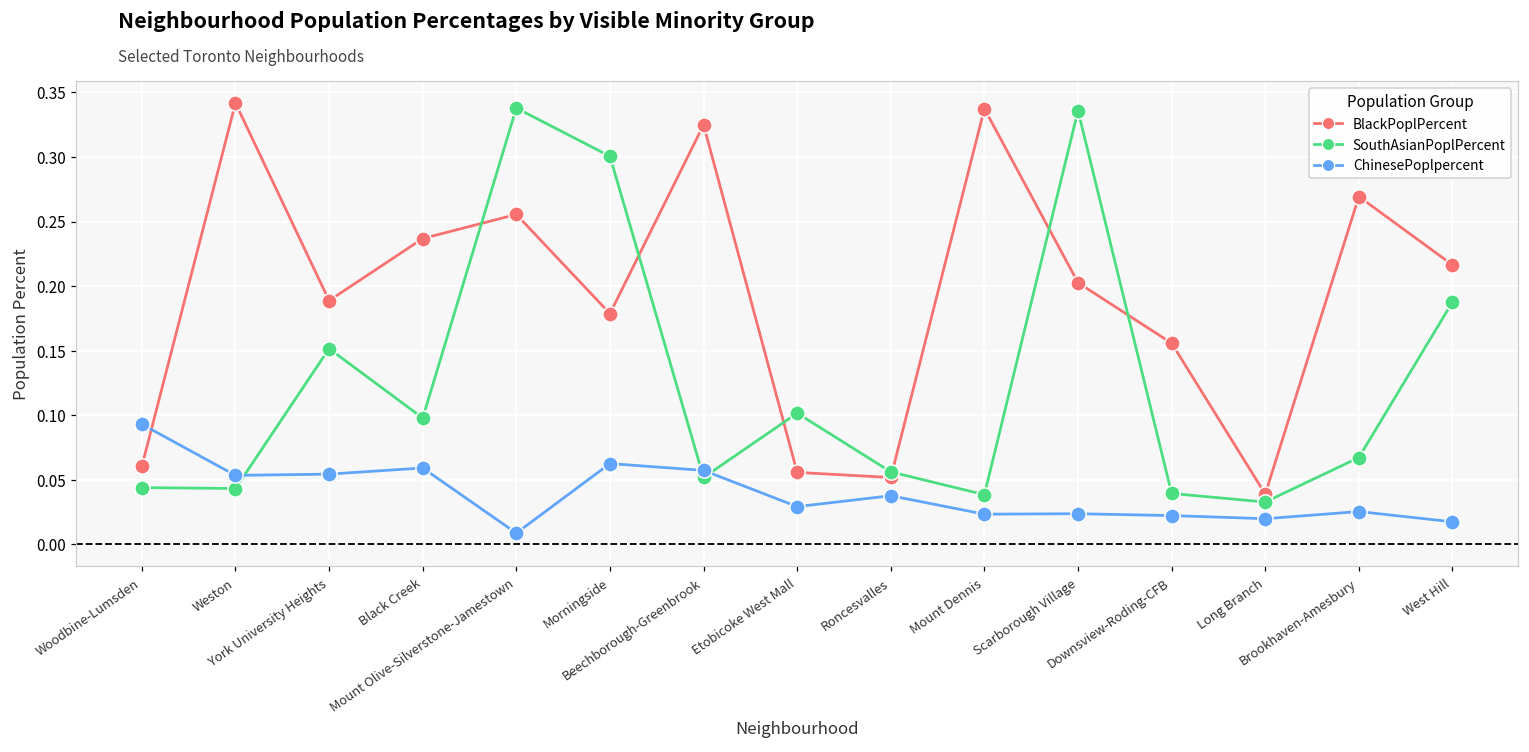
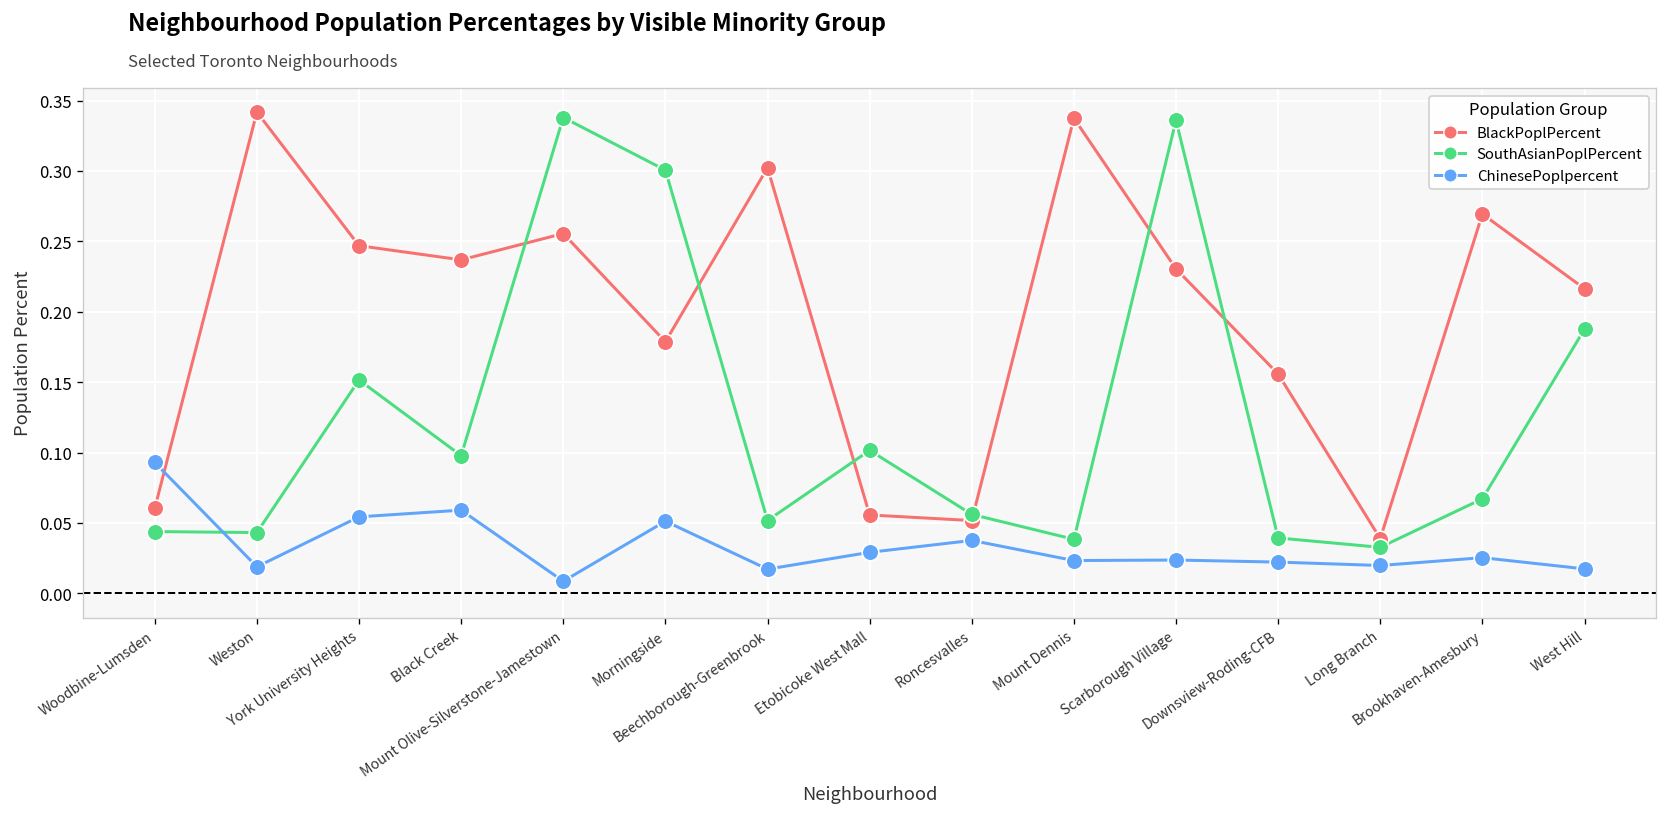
ChinesePoplpercent, Weston: 0.053 -> 0.019
BlackPoplPercent, York University Heights: 0.189 -> 0.247
ChinesePoplpercent, Morningside: 0.063 -> 0.051
BlackPoplPercent, Beechborough-Greenbrook: 0.325 -> 0.302
ChinesePoplpercent, Beechborough-Greenbrook: 0.057 -> 0.017
BlackPoplPercent, Scarborough Village: 0.203 -> 0.230
